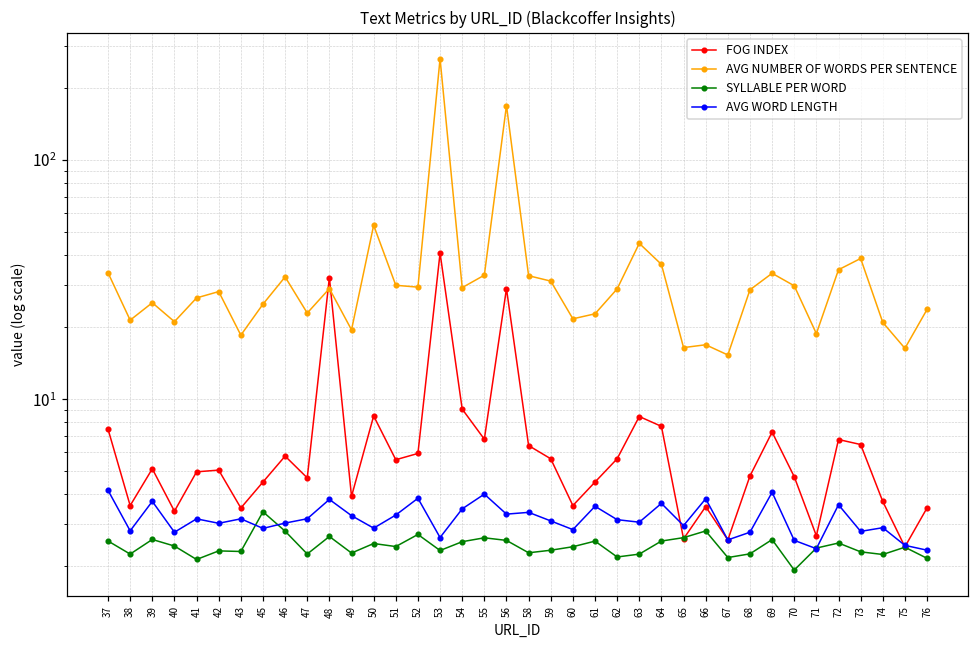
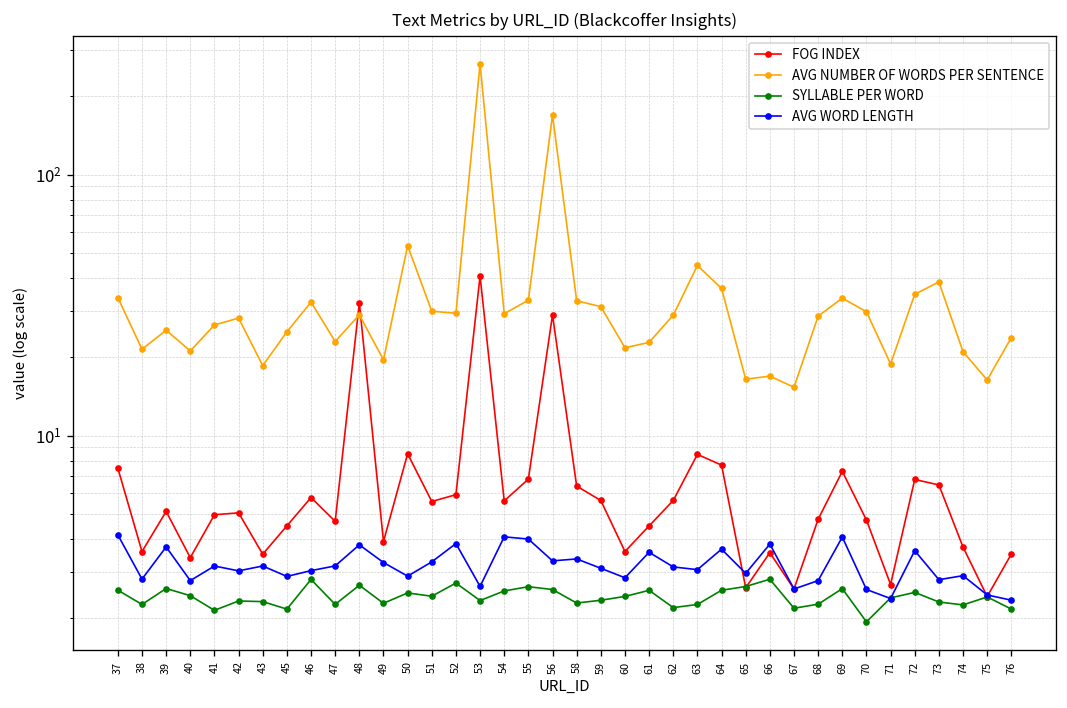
SYLLABLE PER WORD, 45: 3.4 -> 2.2
FOG INDEX, 54: 9.1 -> 5.6
AVG WORD LENGTH, 54: 3.5 -> 4.1
